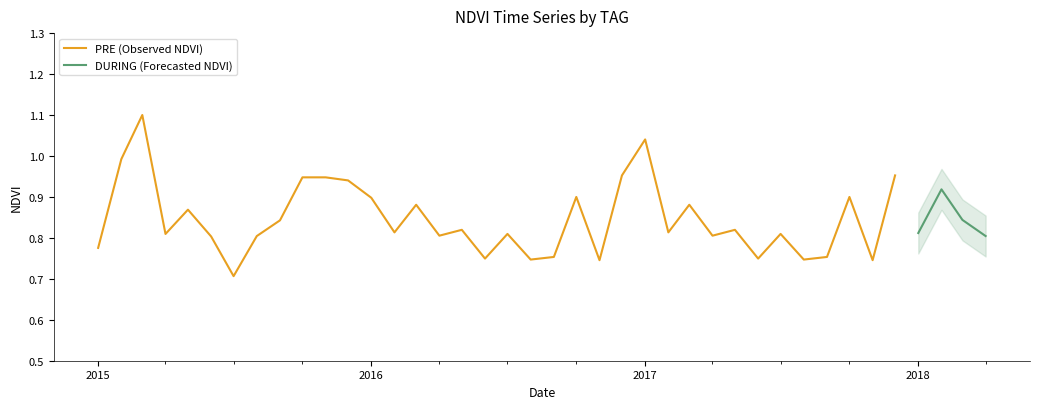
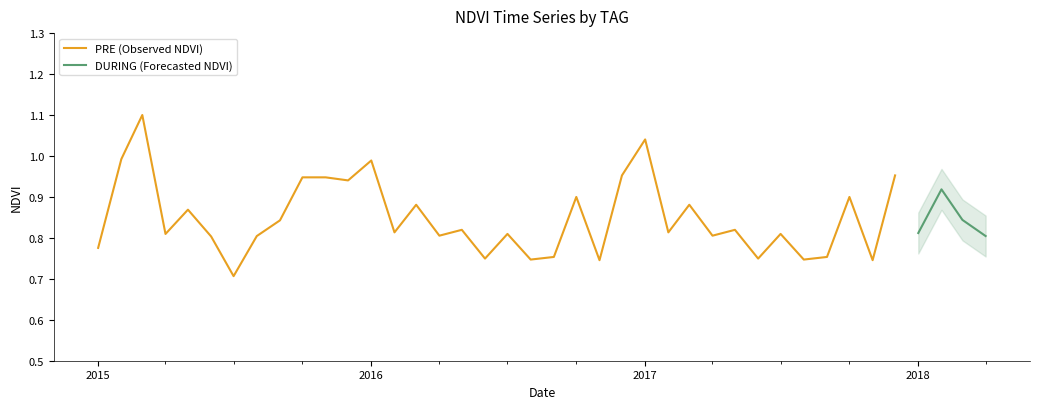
PRE (Observed NDVI), 2016: 0.90 -> 0.99
